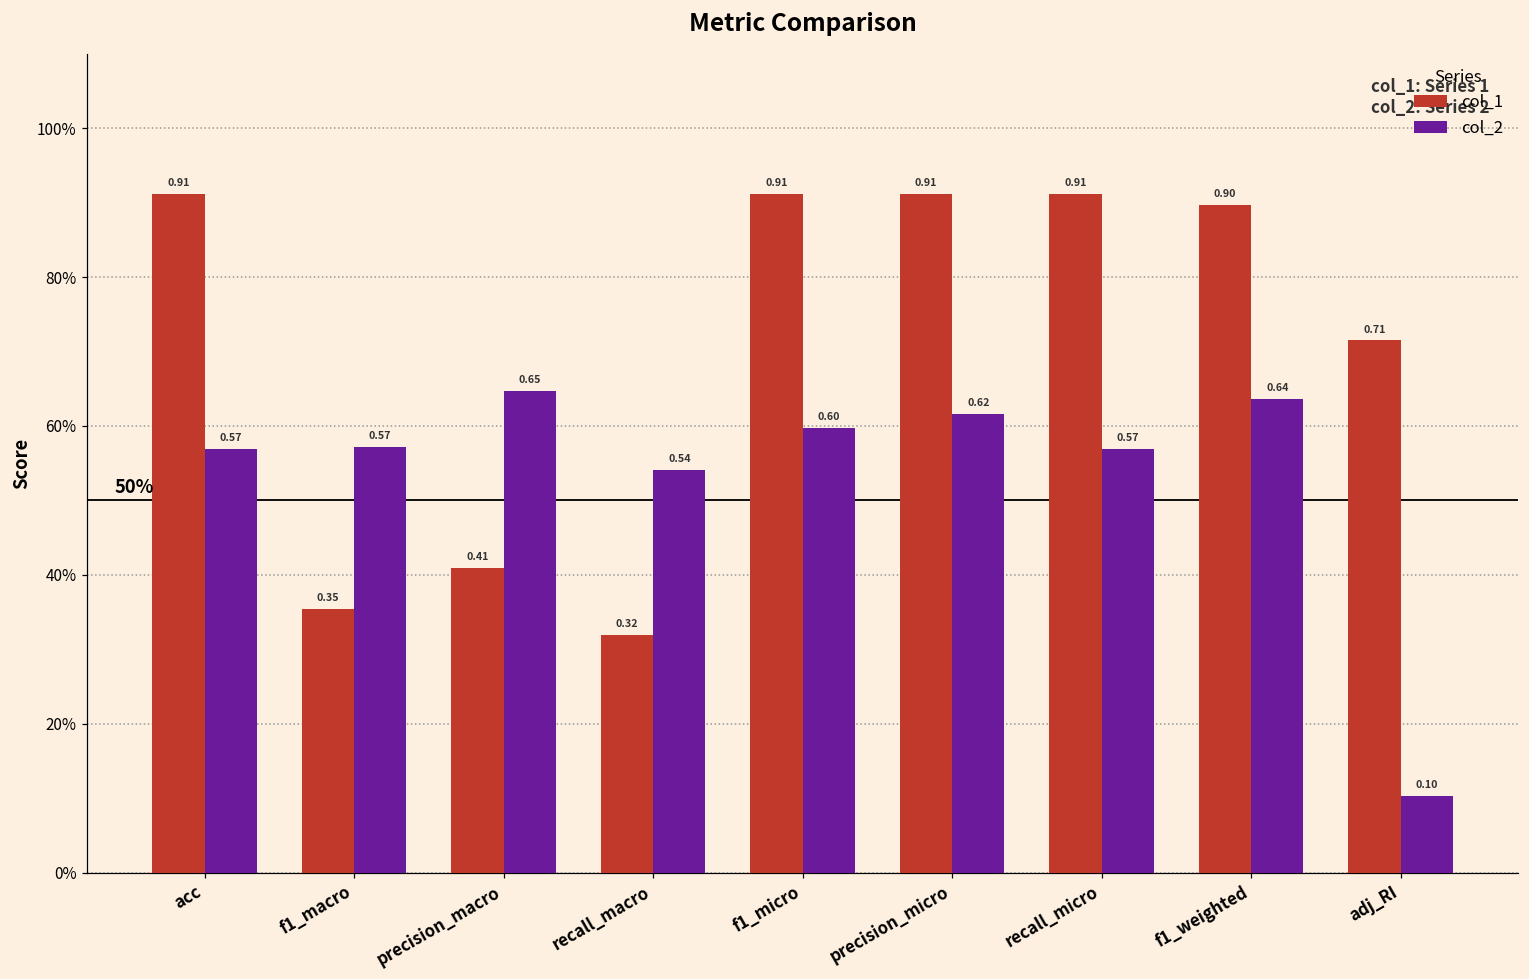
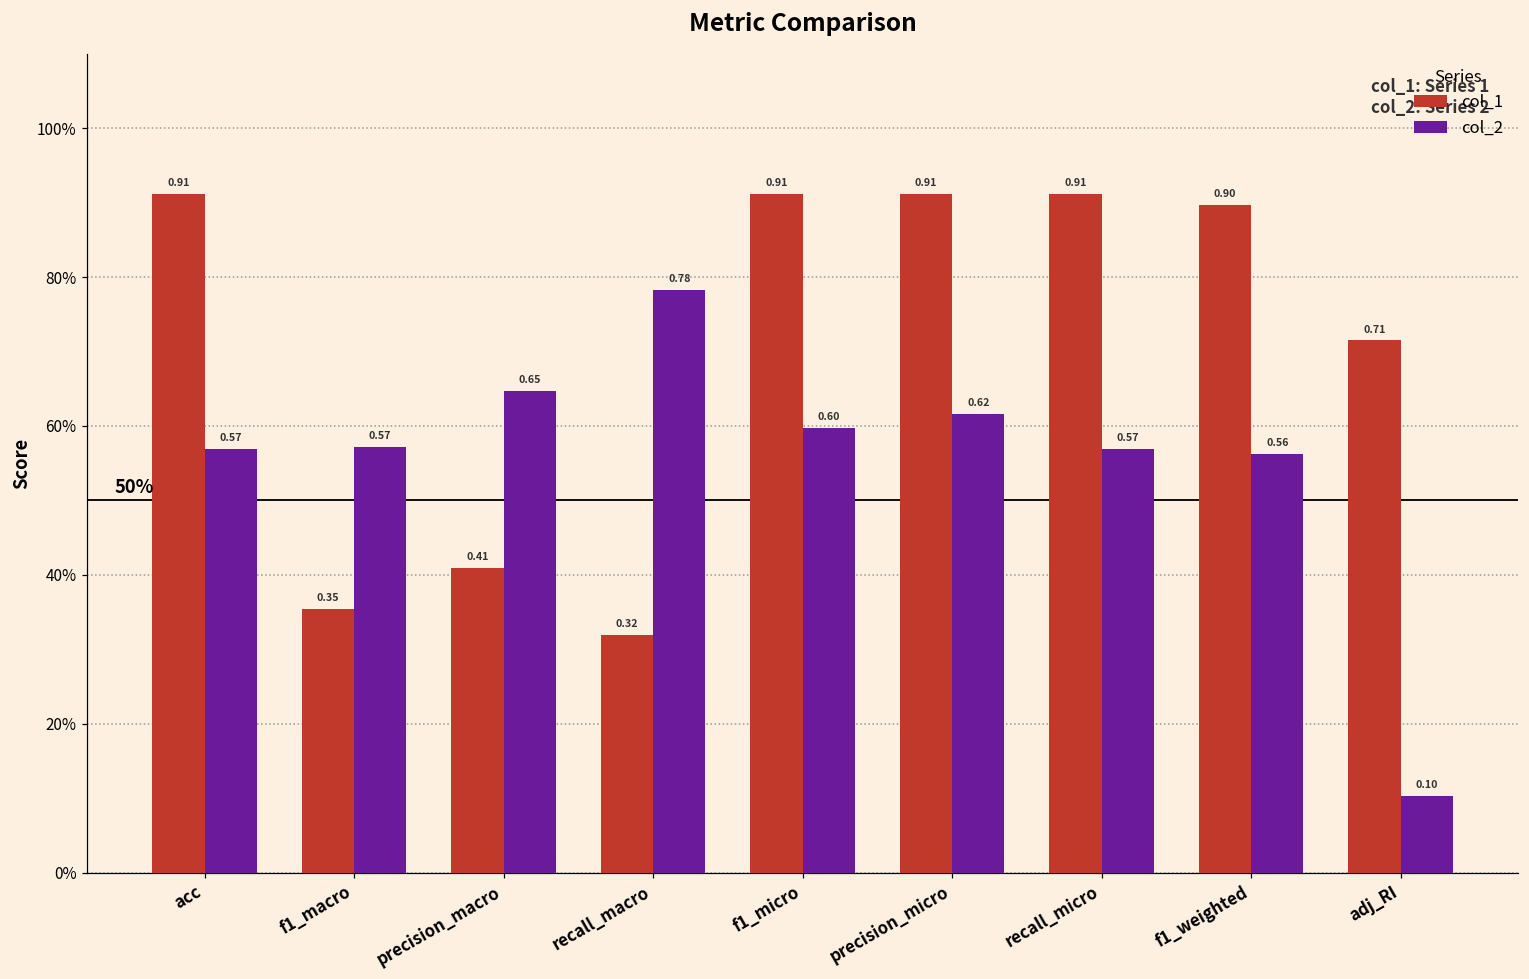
col_2, recall_macro: 0.54 -> 0.78
col_2, f1_weighted: 0.64 -> 0.56
